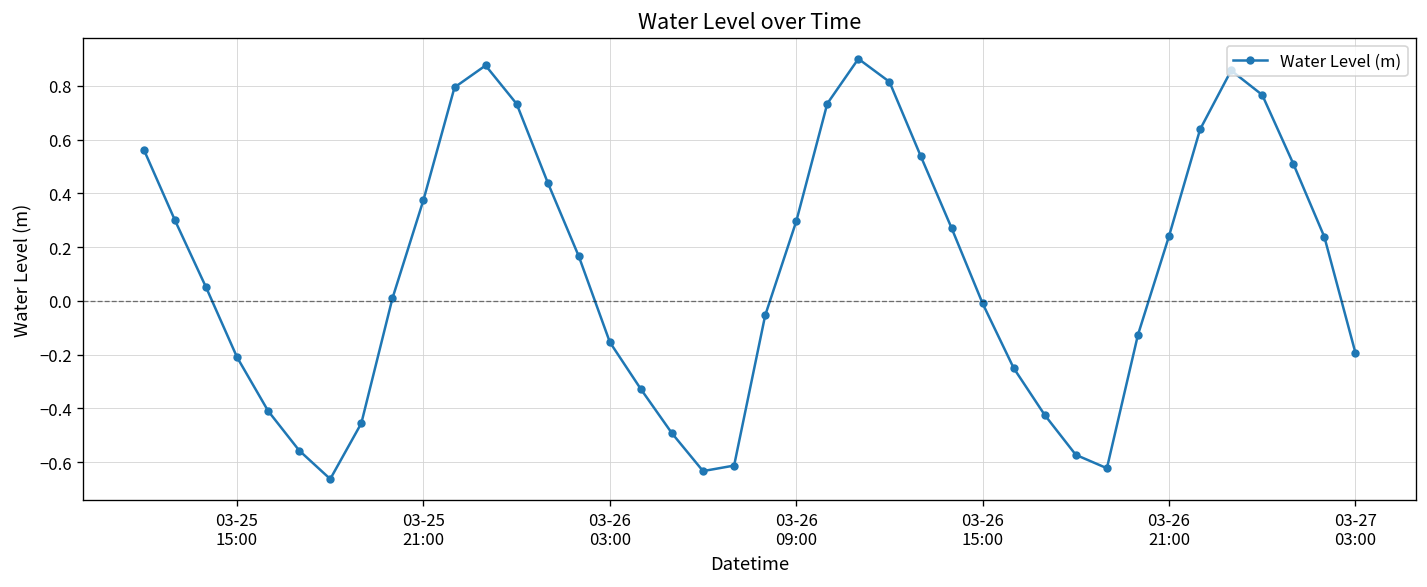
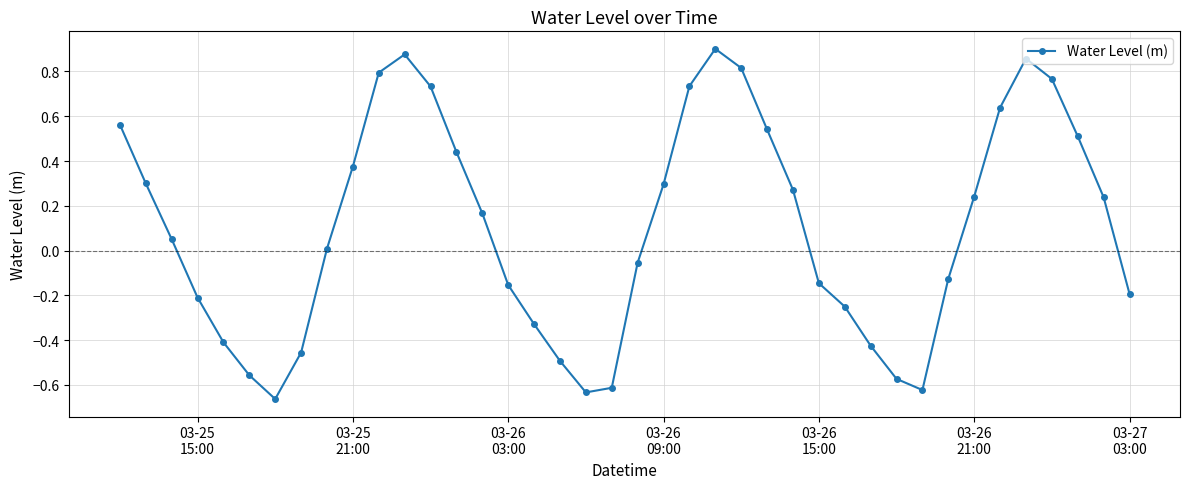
03-26 15:00: -0.01 -> -0.15
